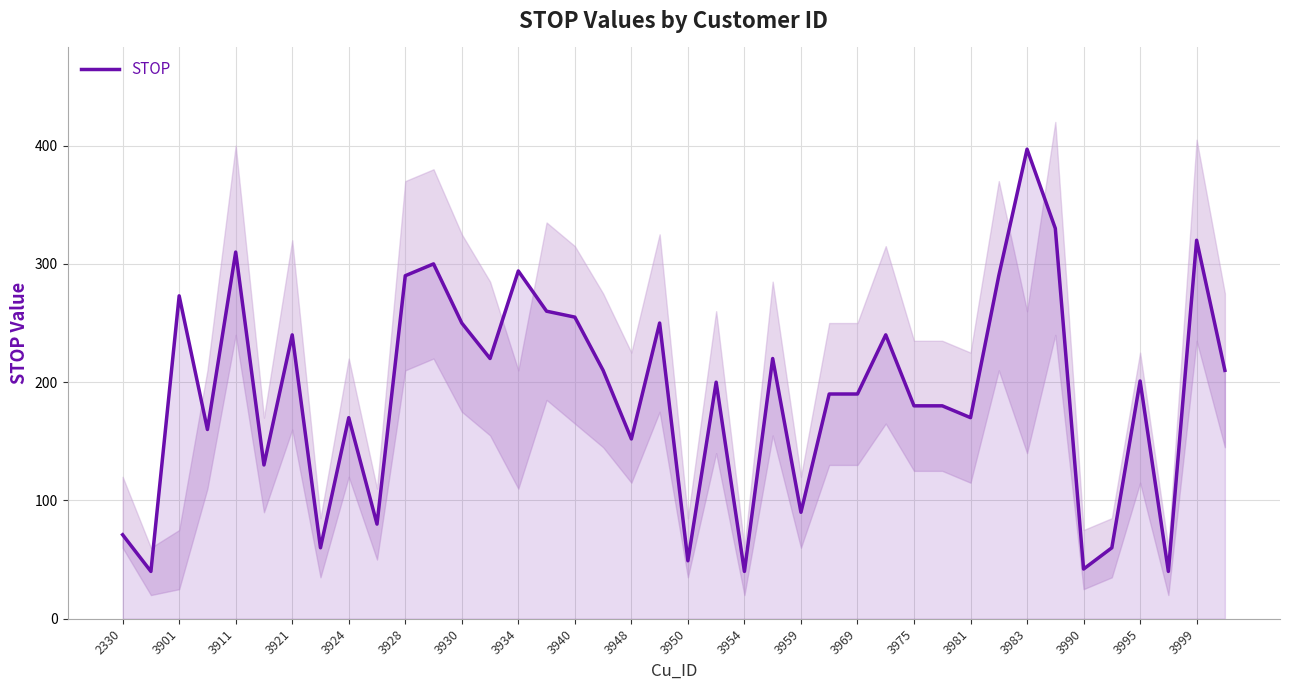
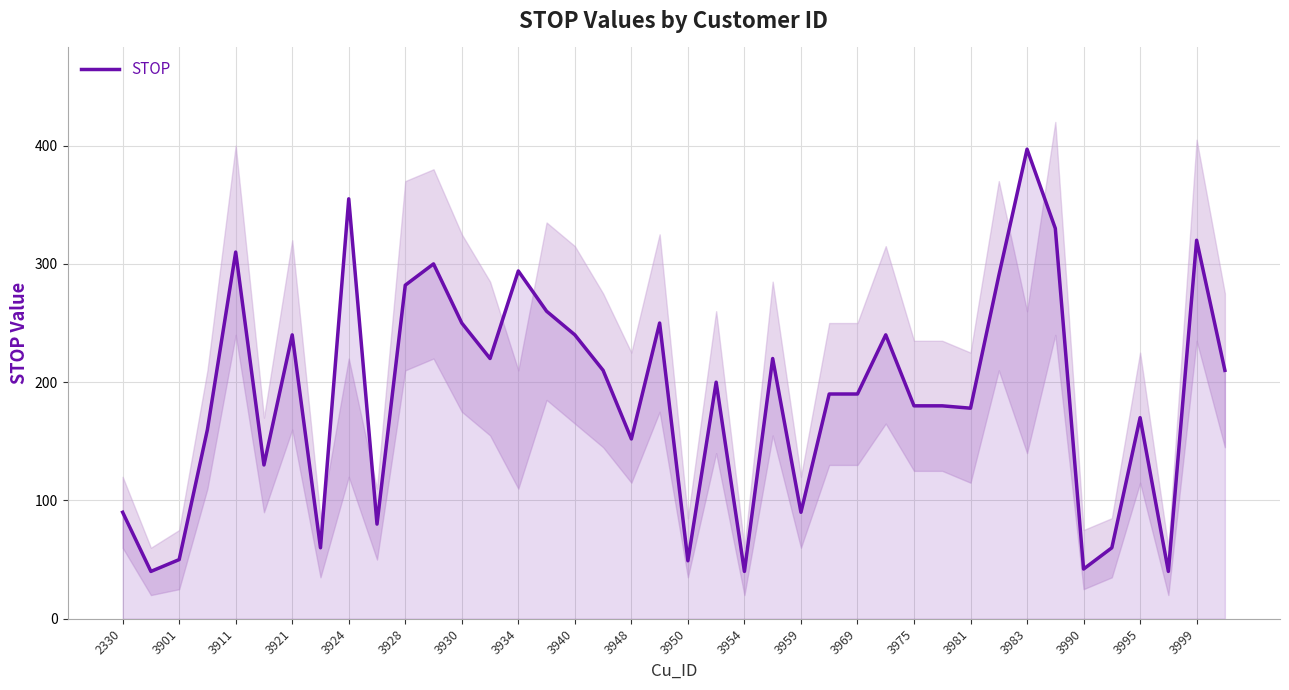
STOP, 2330: 71 -> 90
STOP, 3901: 273 -> 50
STOP, 3924: 170 -> 355
STOP, 3928: 290 -> 282
STOP, 3940: 255 -> 240
STOP, 3981: 170 -> 178
STOP, 3995: 201 -> 170
